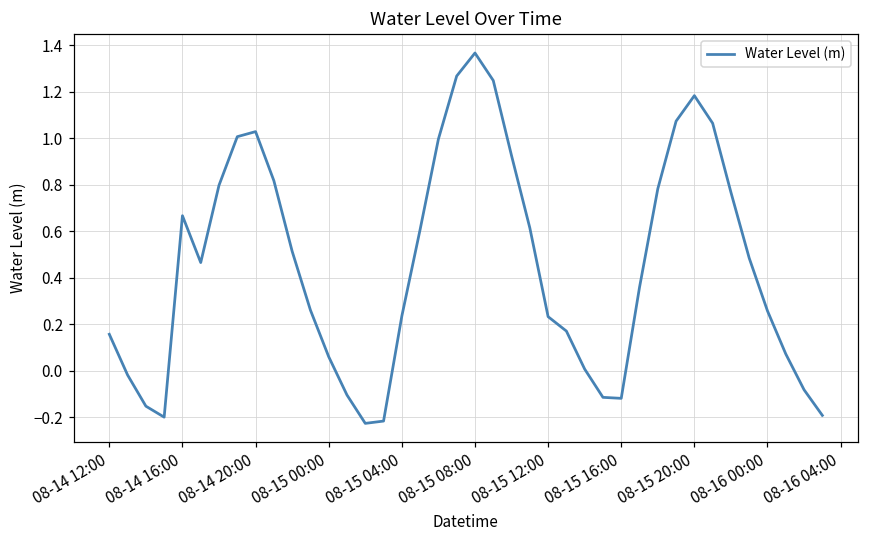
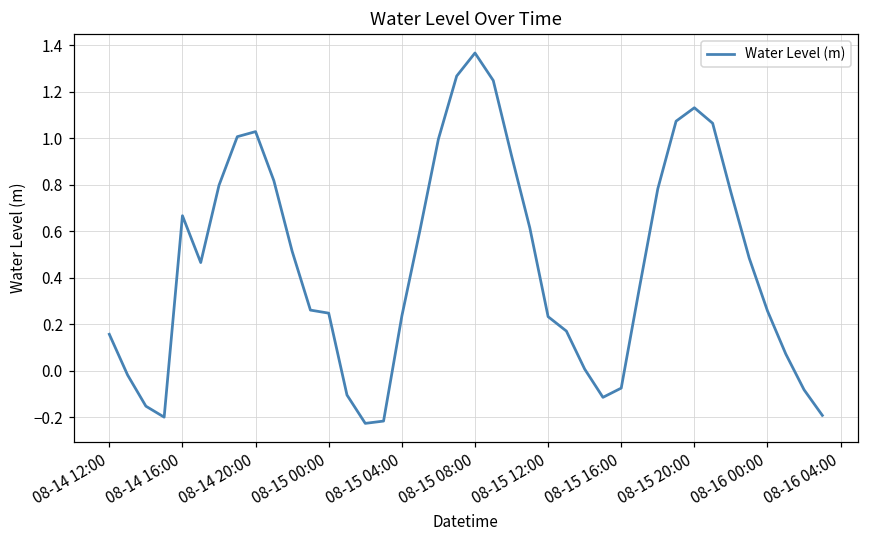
08-15 00:00: 0.06 -> 0.25
08-15 16:00: -0.12 -> -0.07
08-15 20:00: 1.18 -> 1.13
